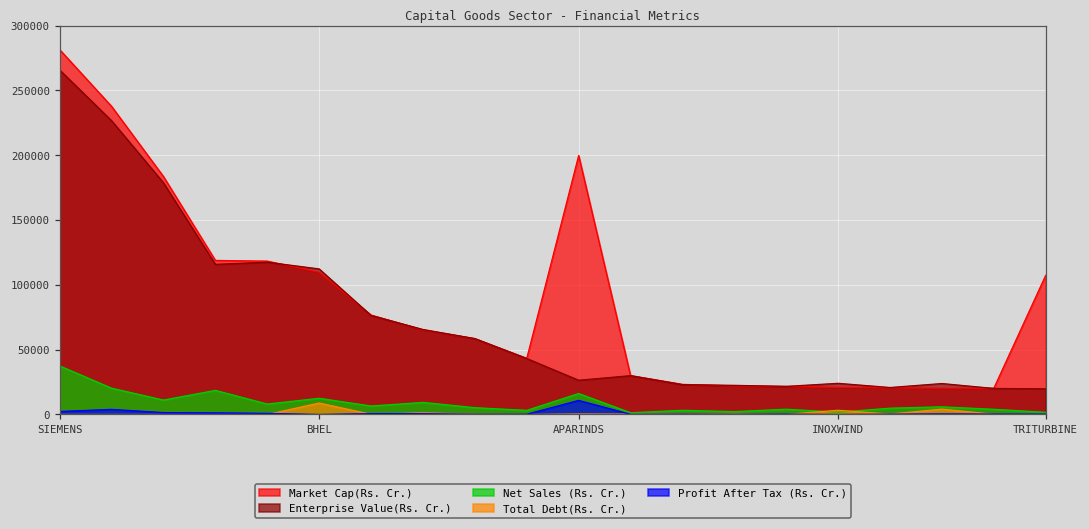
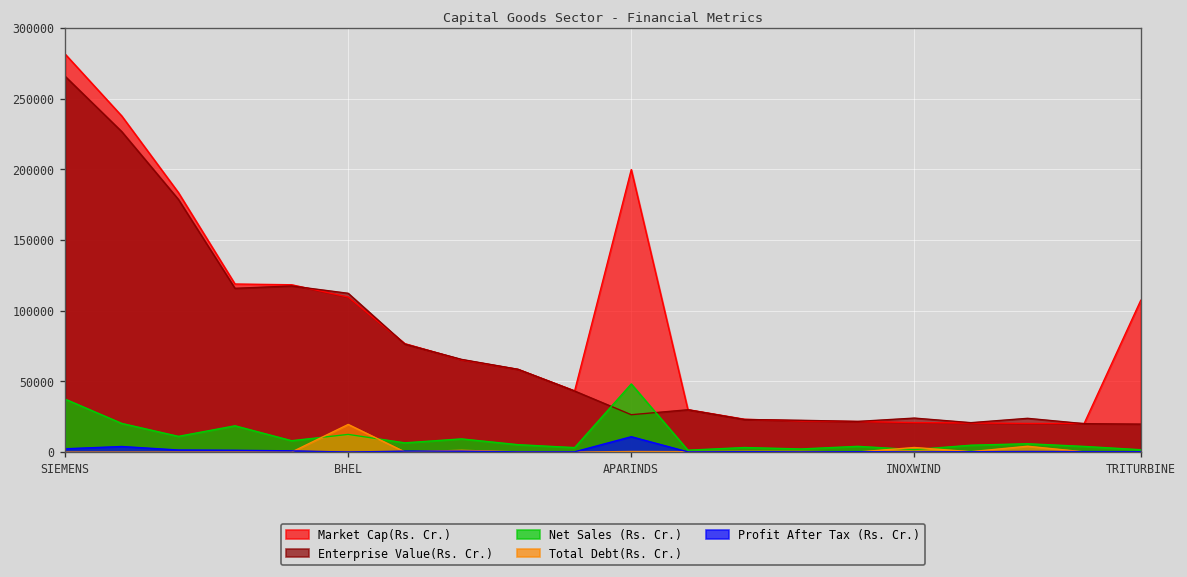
Total Debt(Rs. Cr.), BHEL: 9000 -> 20000
Net Sales (Rs. Cr.), APARINDS: 16000 -> 48000
